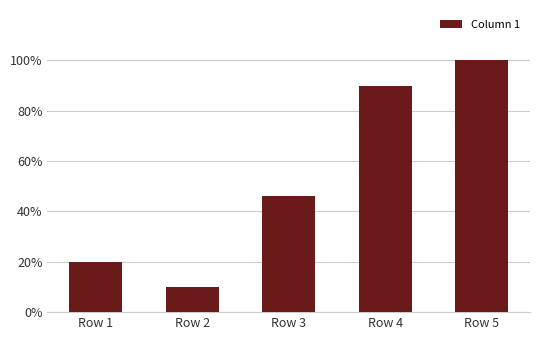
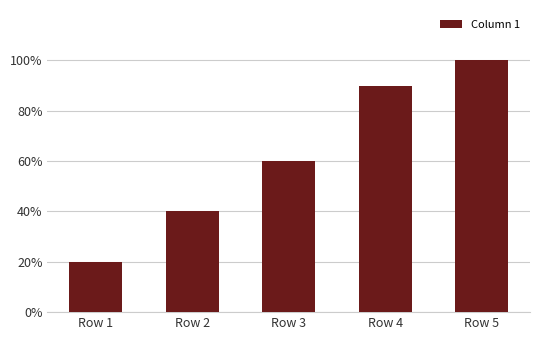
Row 2: 10% -> 40%
Row 3: 46% -> 60%
